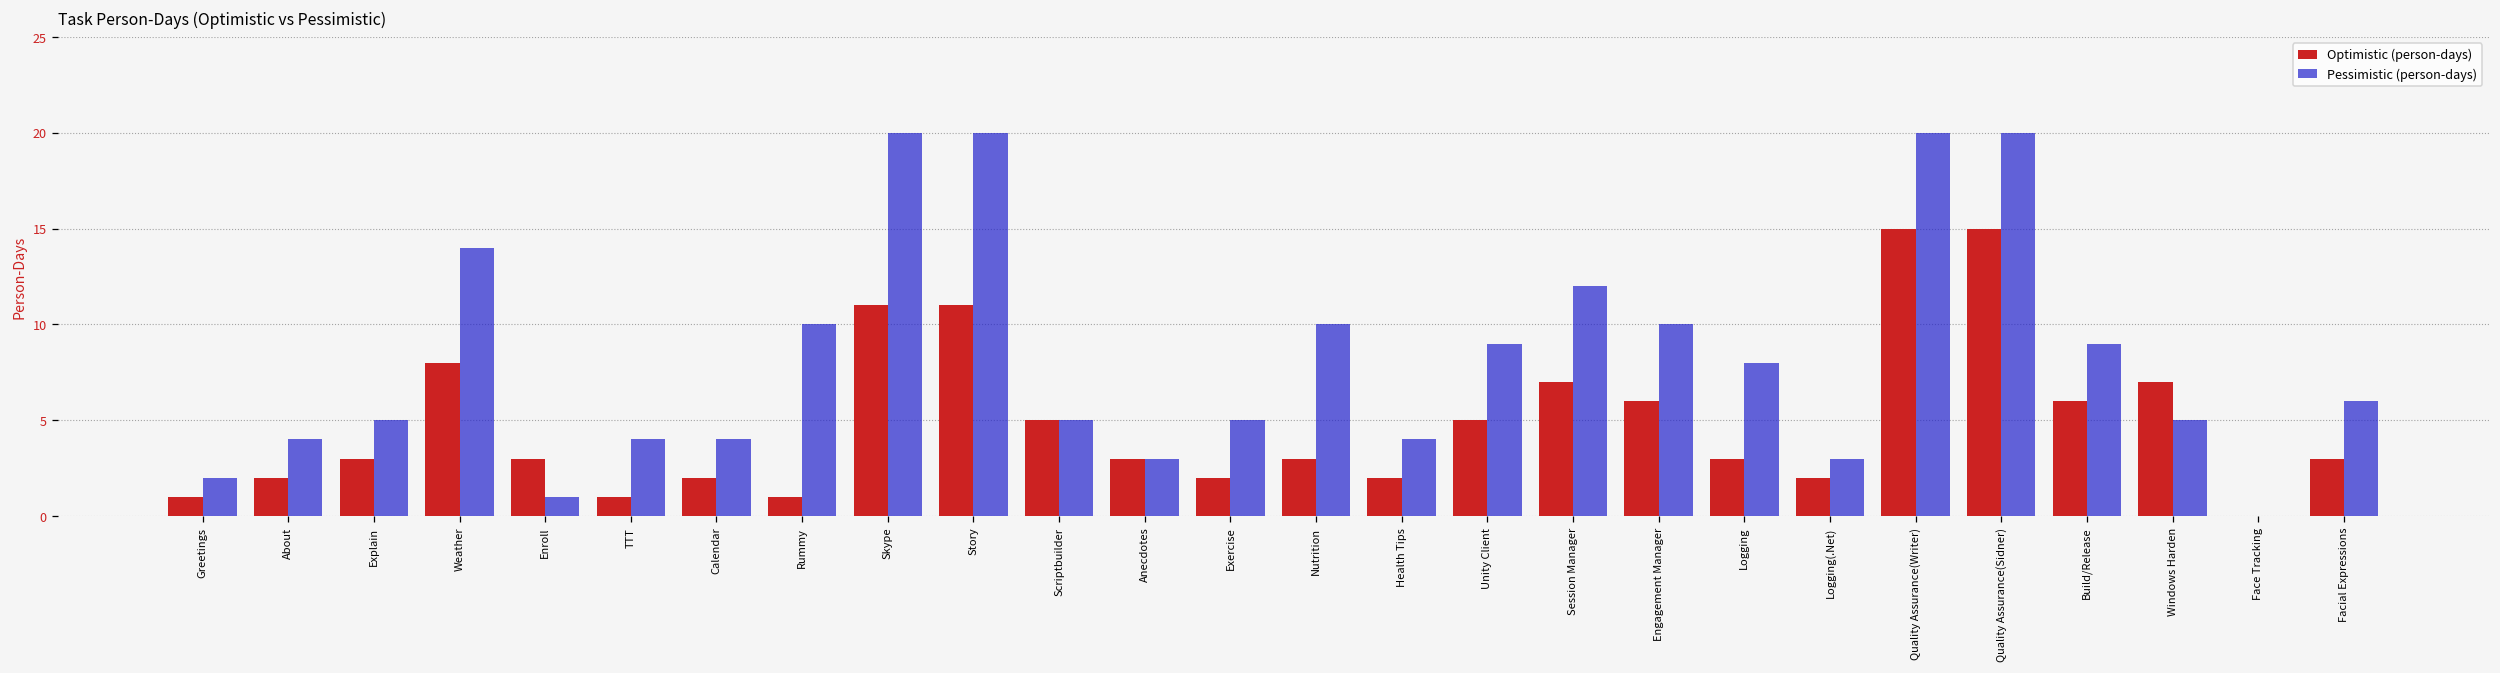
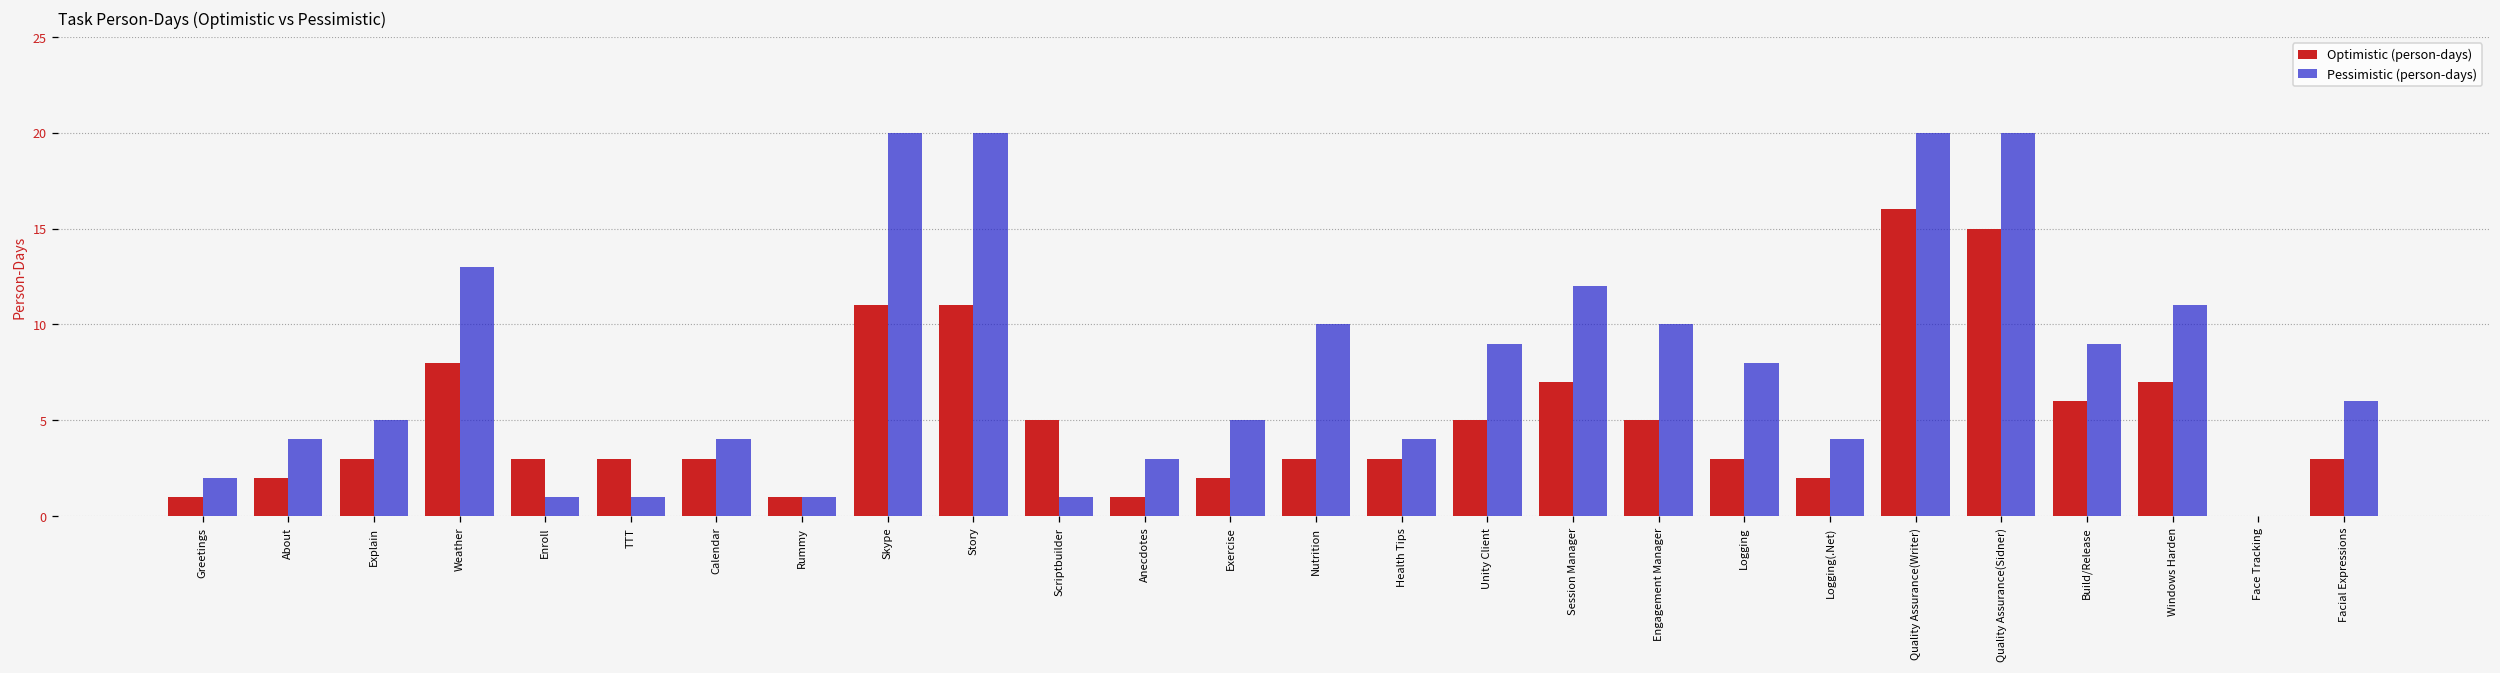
Pessimistic (person-days), Weather: 14 -> 13
Optimistic (person-days), TTT: 1 -> 3
Pessimistic (person-days), TTT: 4 -> 1
Optimistic (person-days), Calendar: 2 -> 3
Pessimistic (person-days), Rummy: 10 -> 1
Pessimistic (person-days), Scriptbuilder: 5 -> 1
Optimistic (person-days), Anecdotes: 3 -> 1
Optimistic (person-days), Health Tips: 2 -> 3
Optimistic (person-days), Engagement Manager: 6 -> 5
Pessimistic (person-days), Logging(.Net): 3 -> 4
Optimistic (person-days), Quality Assurance(Writer): 15 -> 16
Pessimistic (person-days), Windows Harden: 5 -> 11
